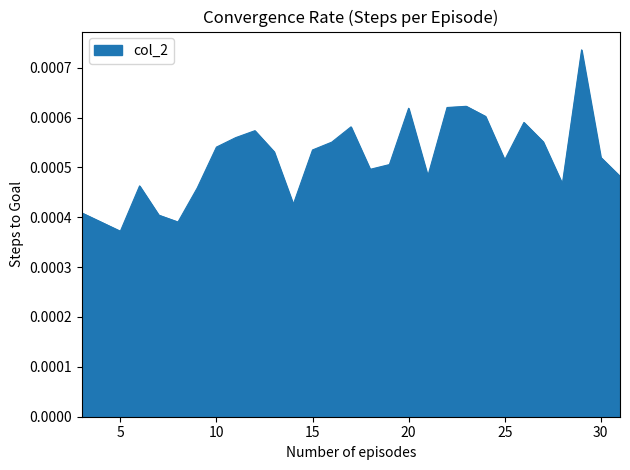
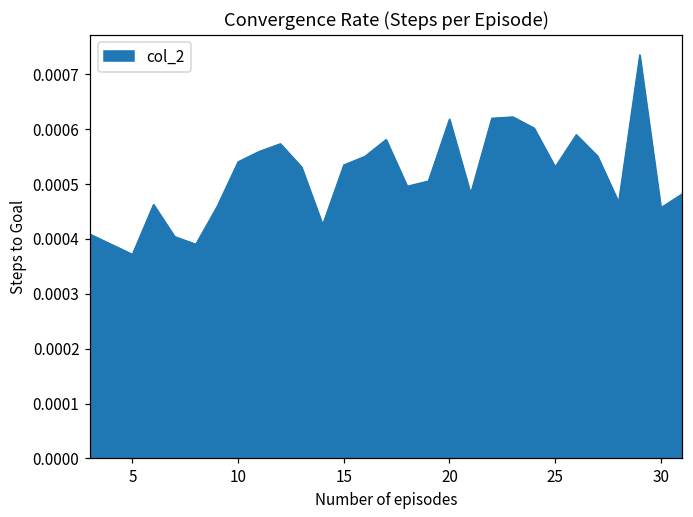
25: 0.00052 -> 0.00053
30: 0.00052 -> 0.00046
